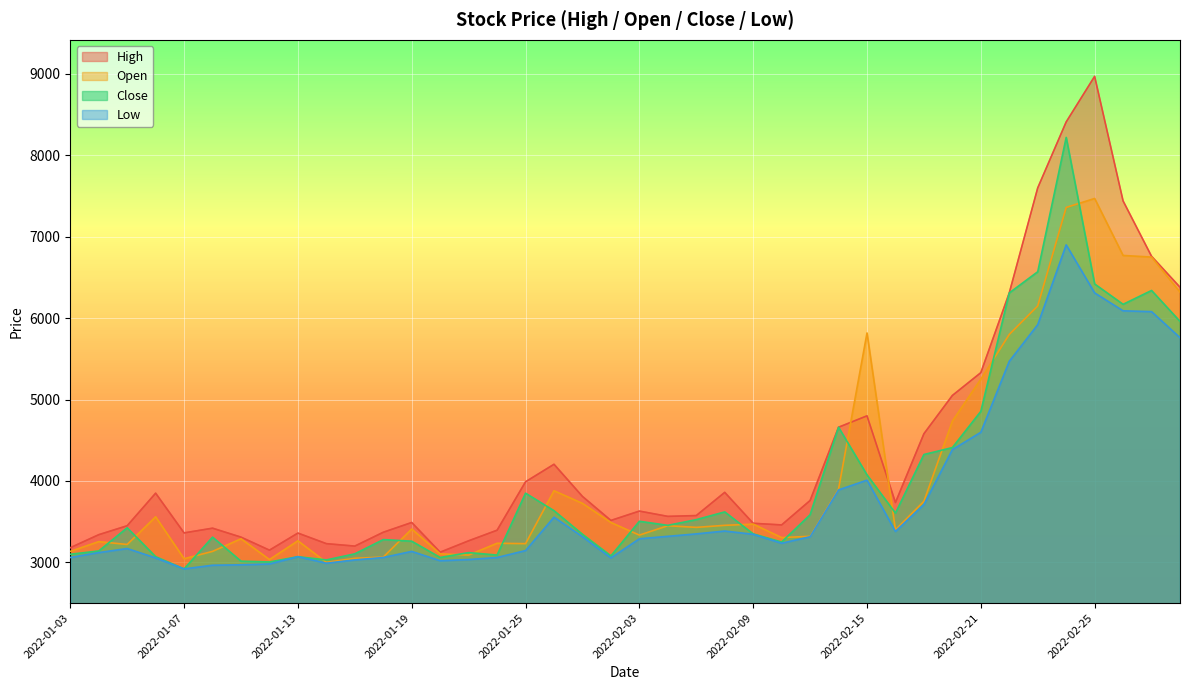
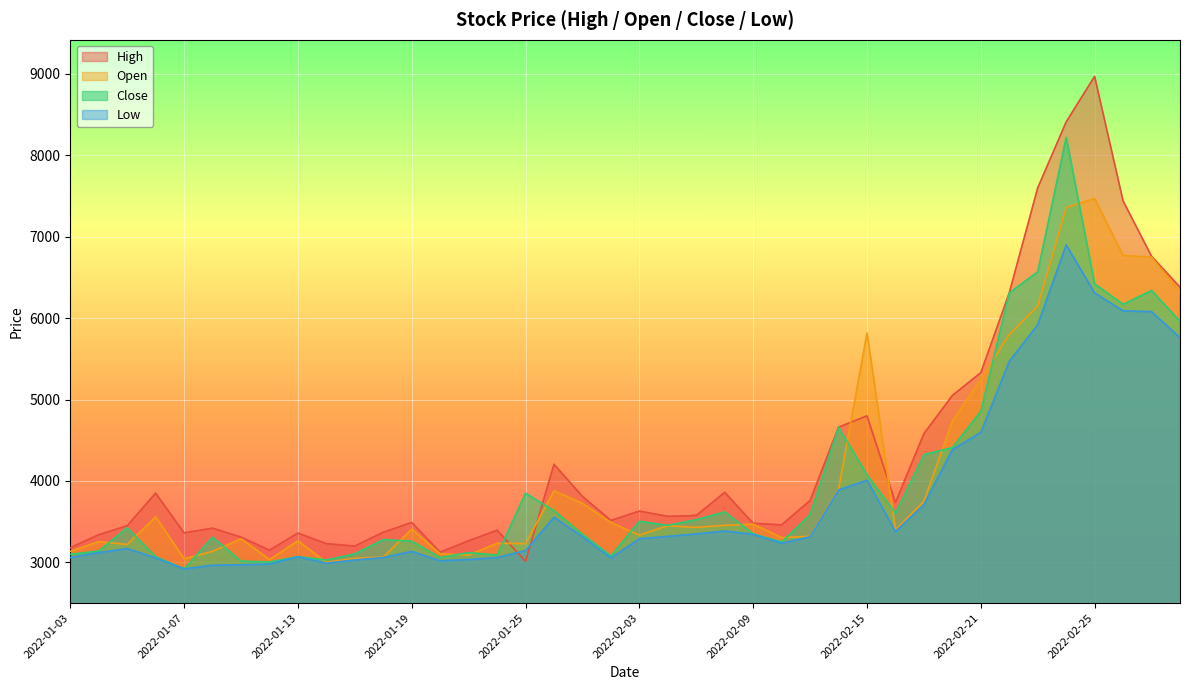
High, 2022-01-25: 4000 -> 3000
